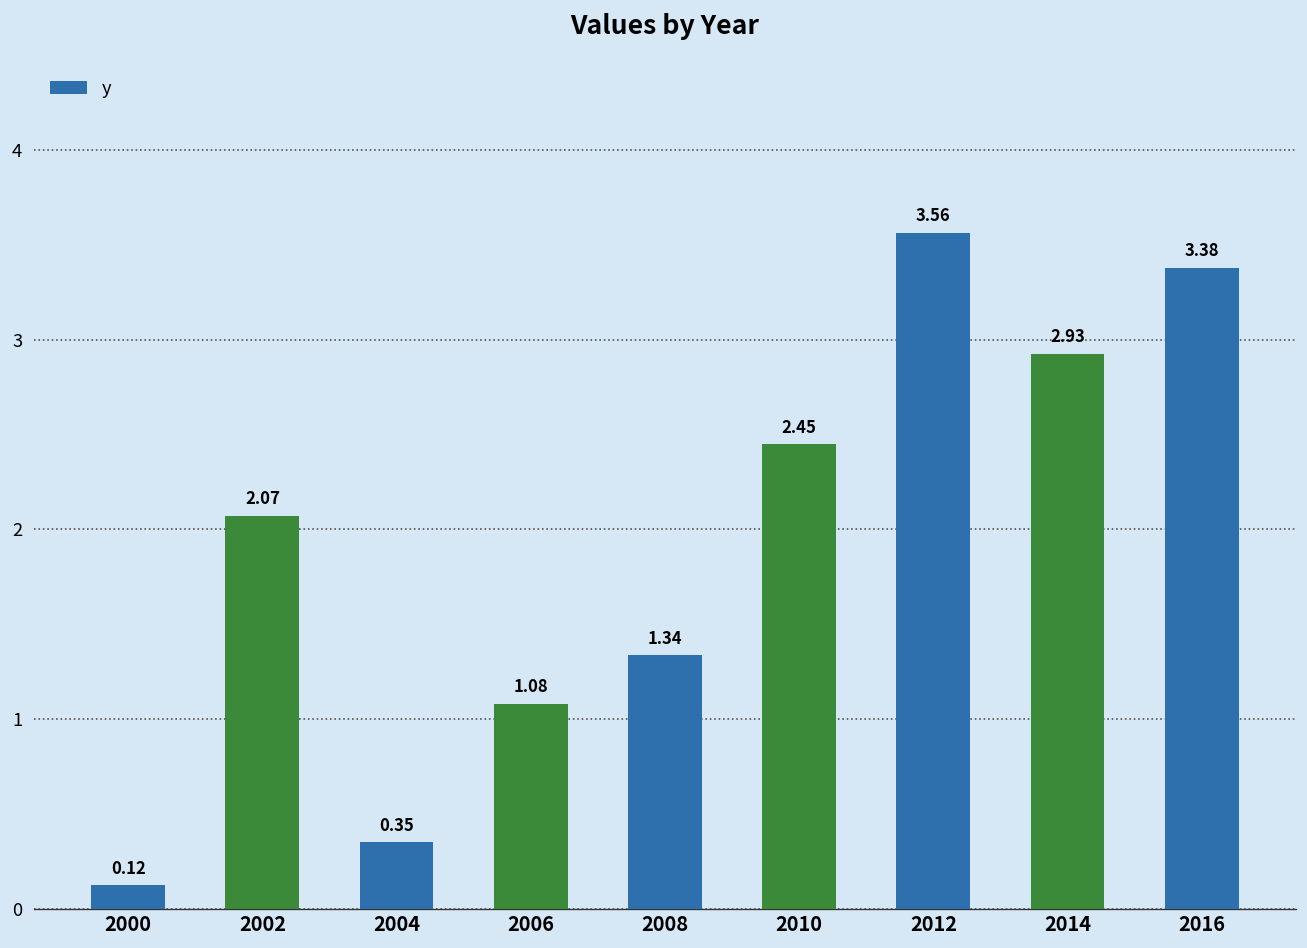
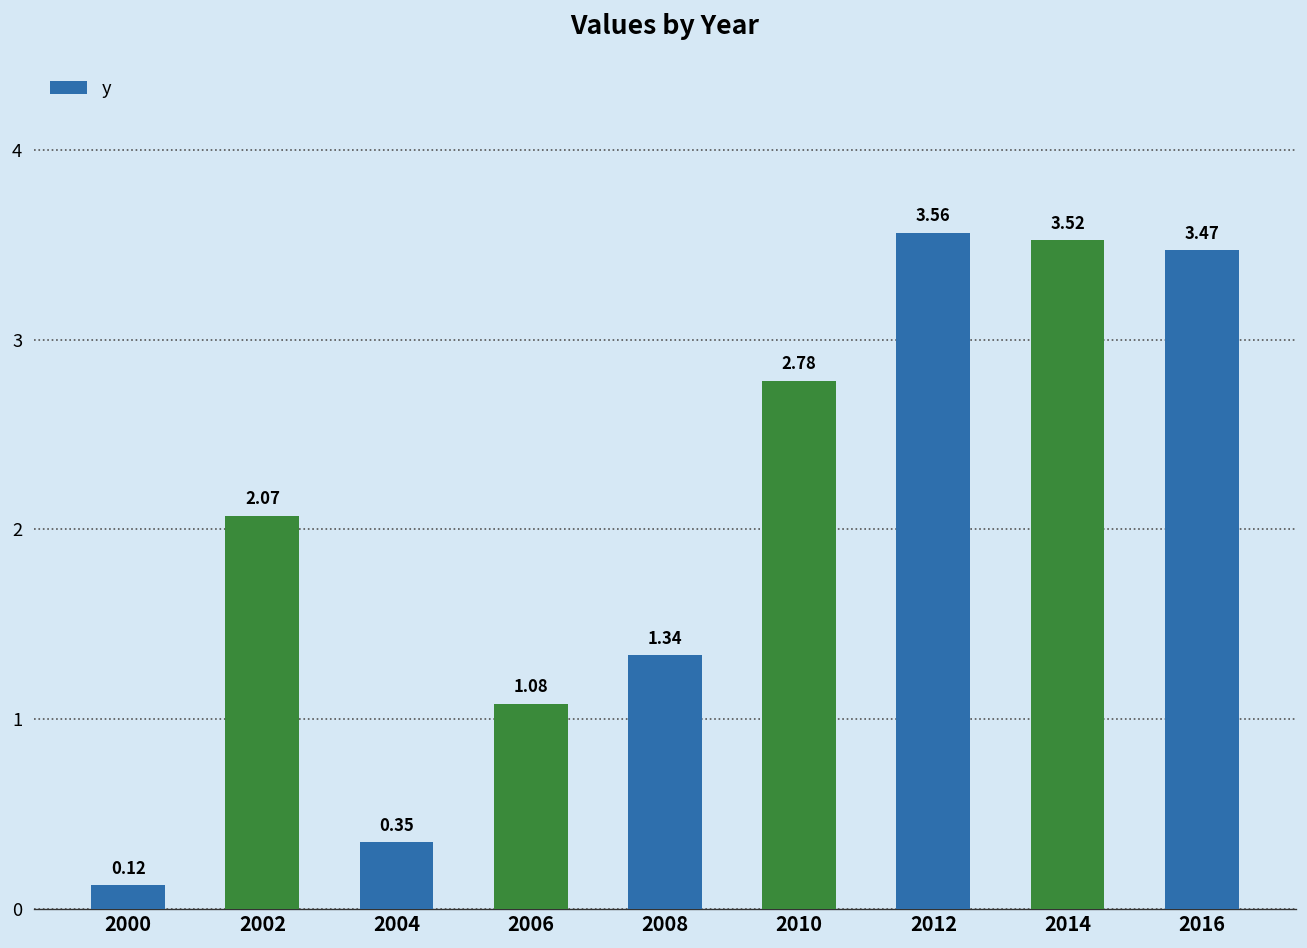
2010: 2.45 -> 2.78
2014: 2.93 -> 3.52
2016: 3.38 -> 3.47
